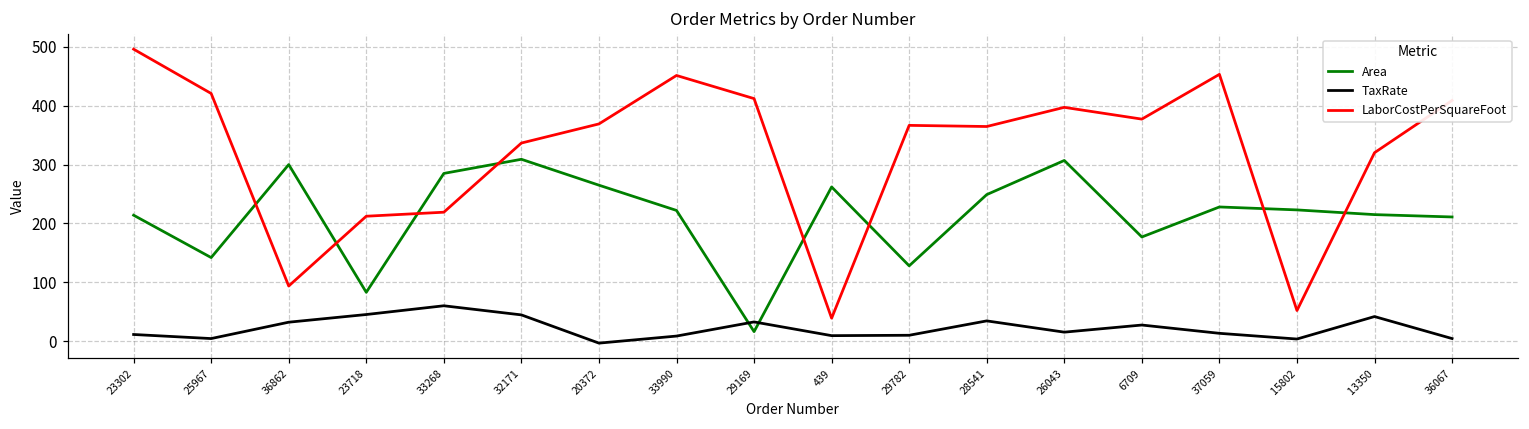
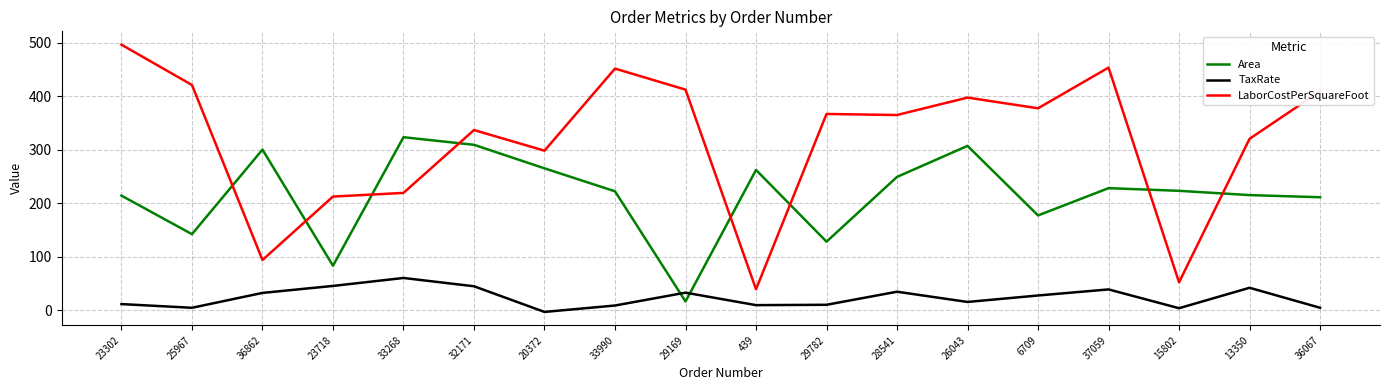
Area, 33268: 290 -> 320
LaborCostPerSquareFoot, 20372: 370 -> 300
TaxRate, 37059: 10 -> 40
